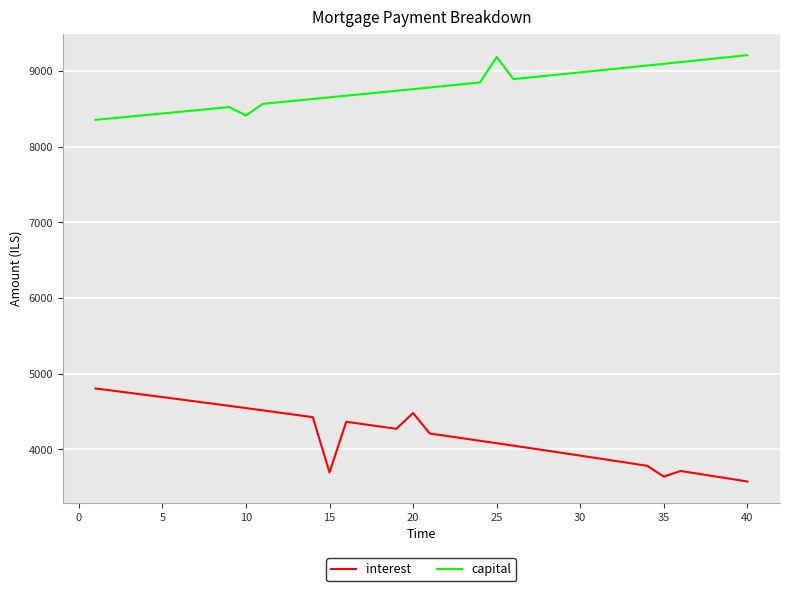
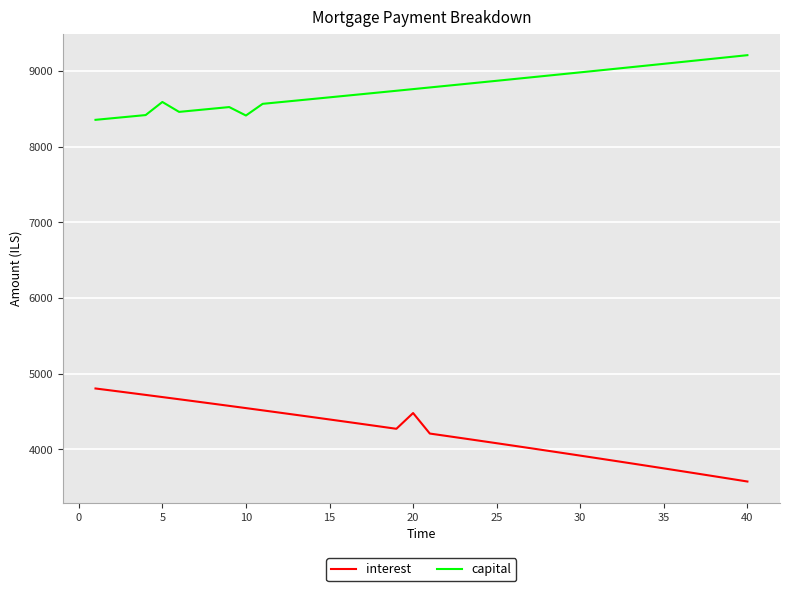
capital, 5: 8400 -> 8600
interest, 15: 3700 -> 4400
capital, 25: 9200 -> 8900
interest, 35: 3600 -> 3700
